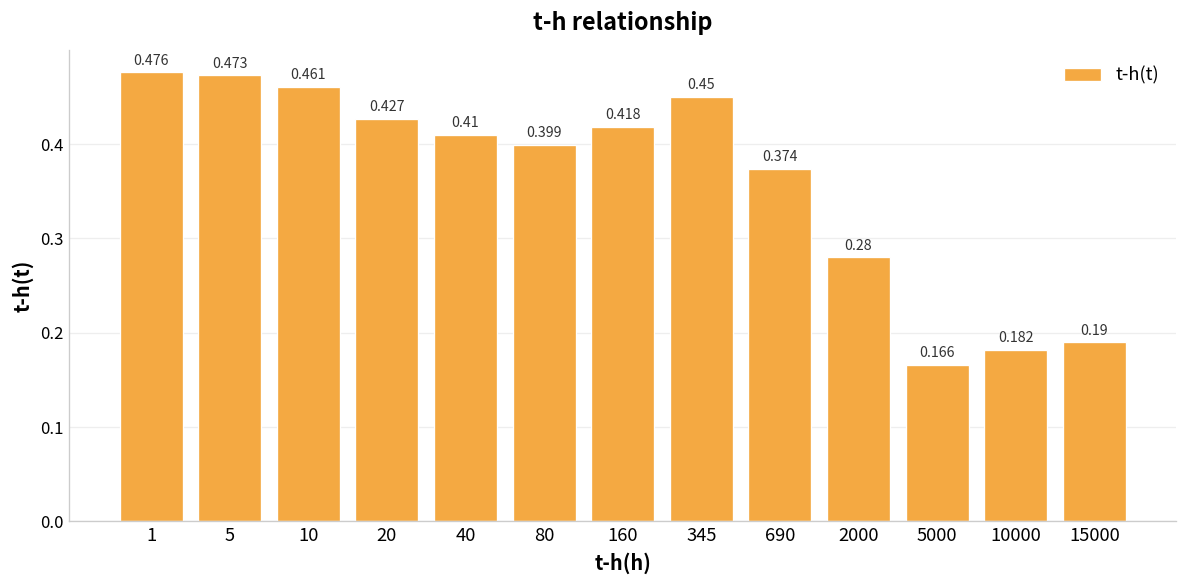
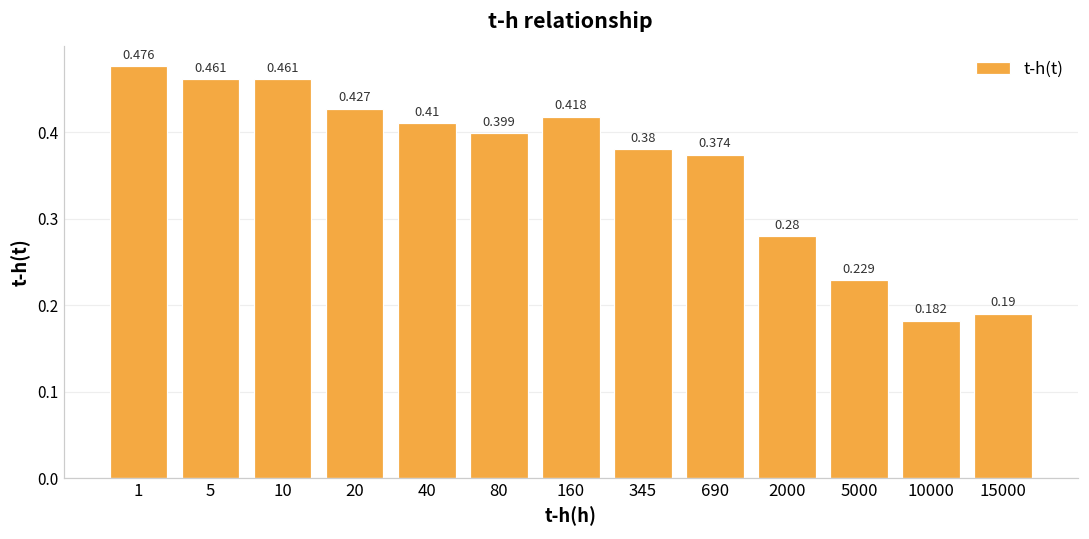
5: 0.473 -> 0.461
345: 0.45 -> 0.38
5000: 0.166 -> 0.229
